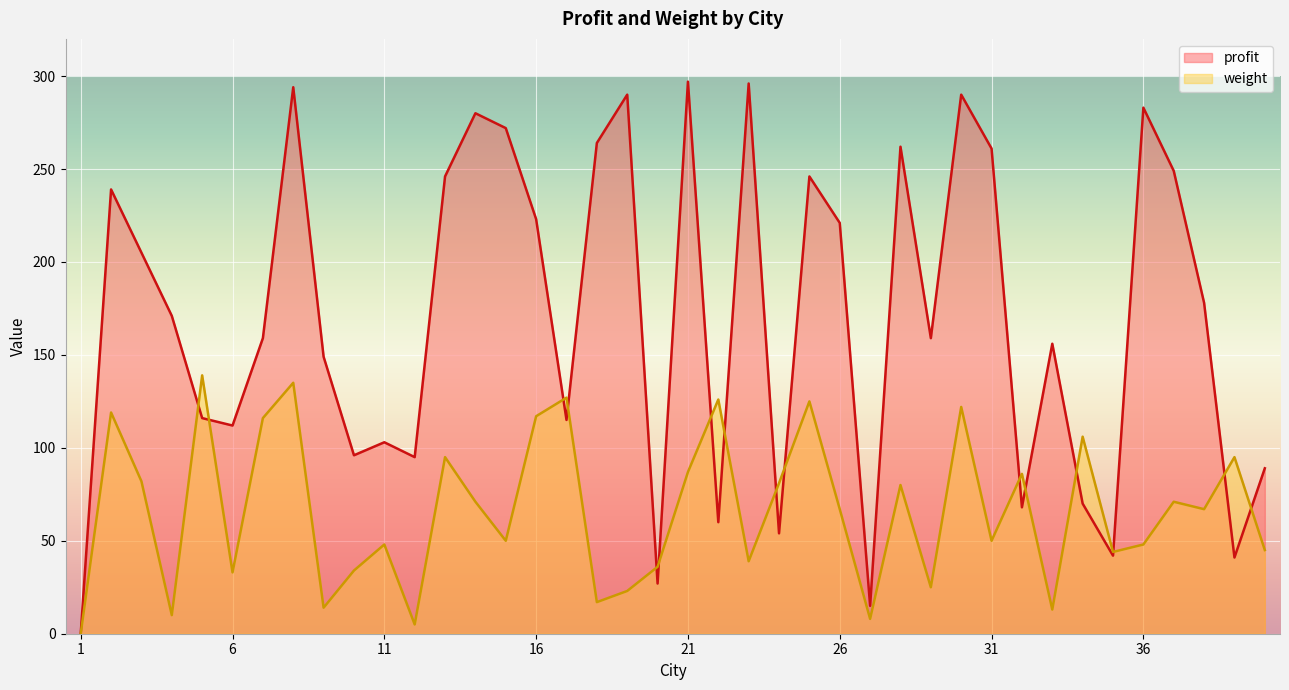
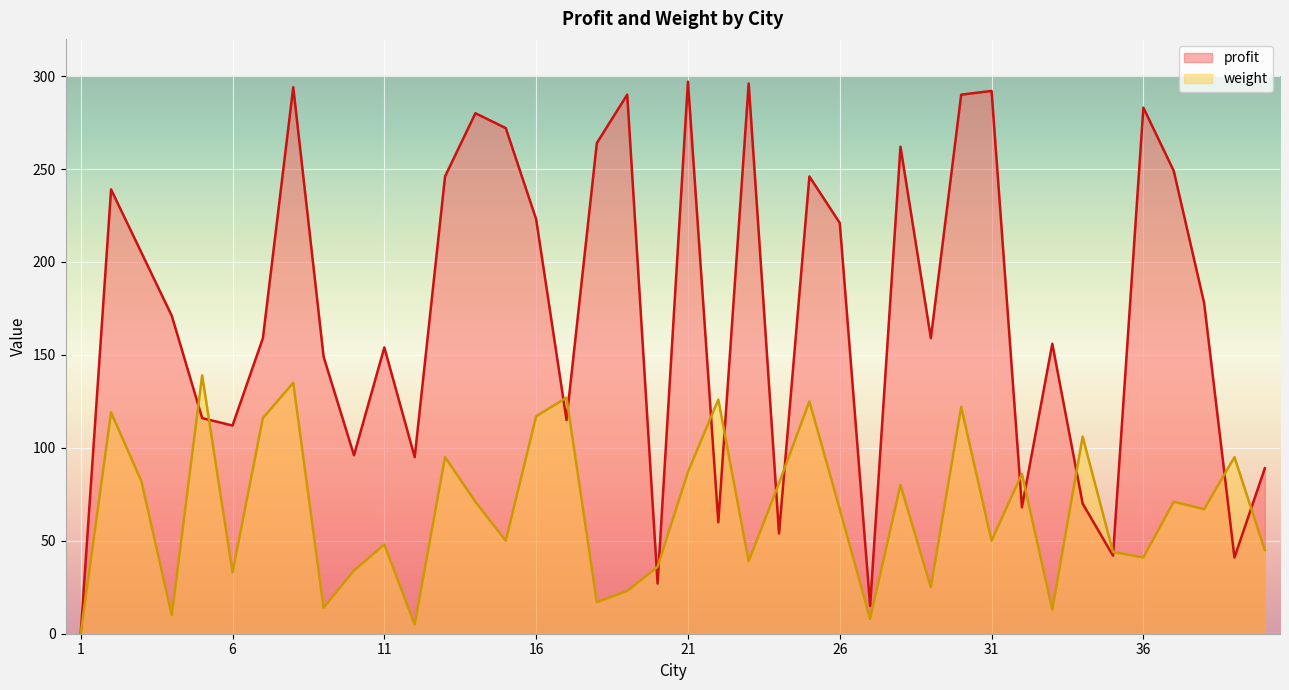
profit, 11: 103 -> 154
profit, 31: 261 -> 292
weight, 36: 48 -> 41
